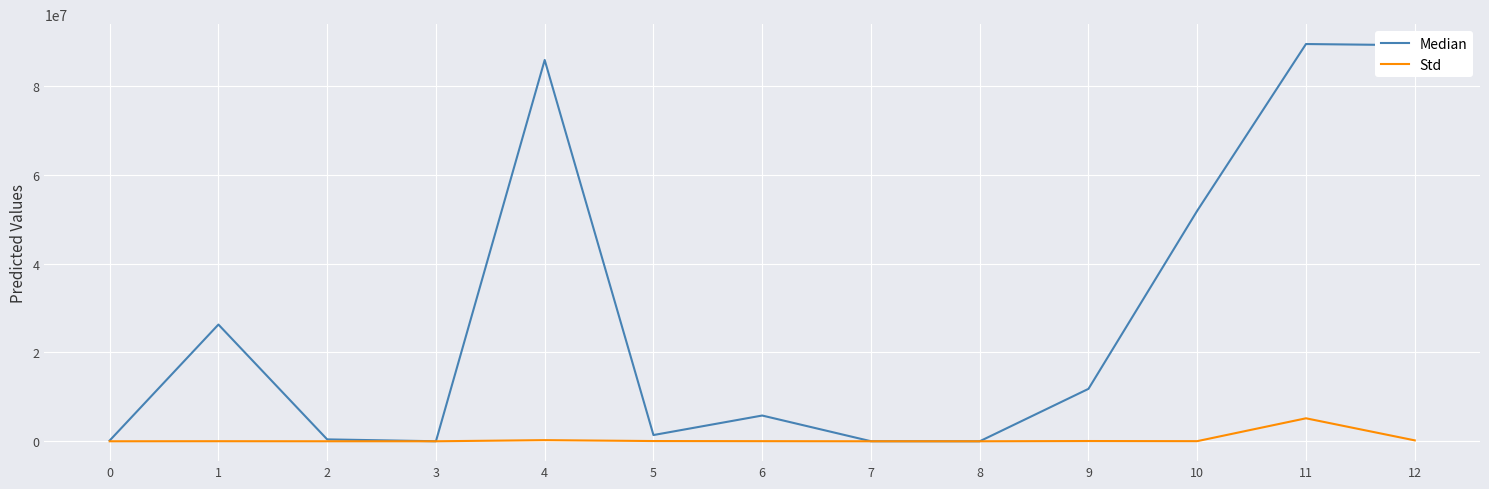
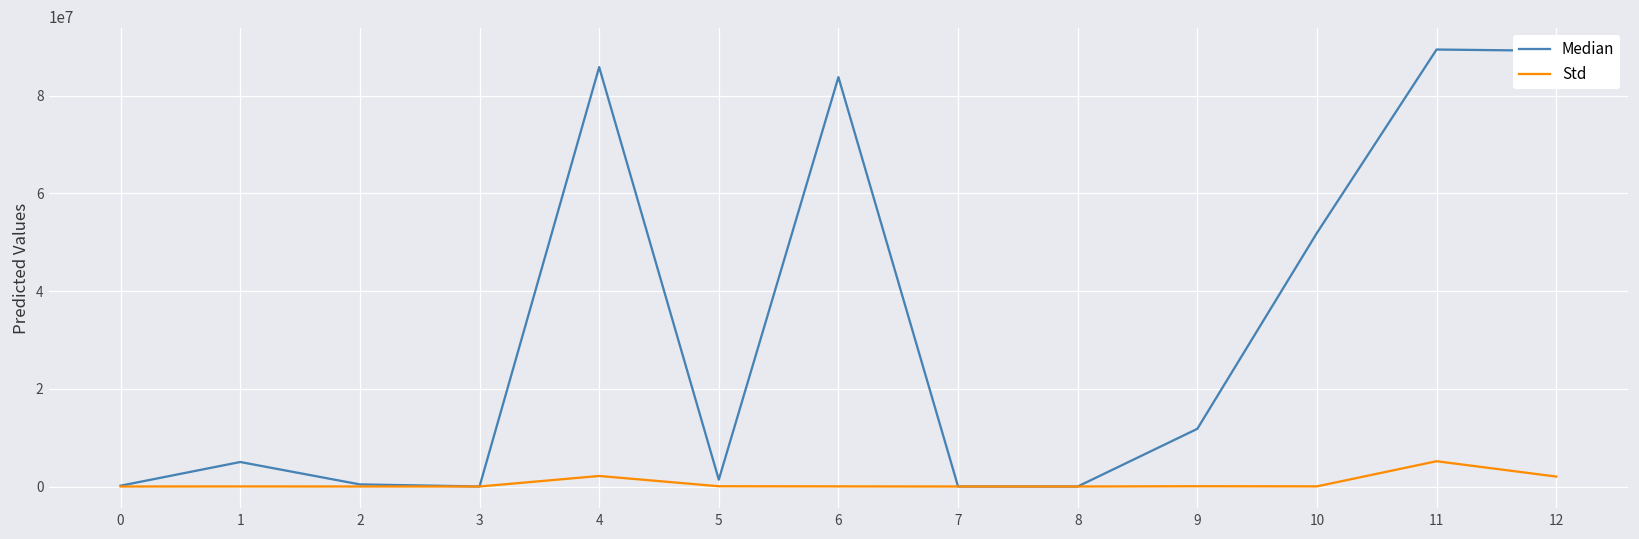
Median, 1: 26000000 -> 5000000
Std, 4: 0 -> 2000000
Median, 6: 6000000 -> 84000000
Std, 12: 0 -> 2000000
